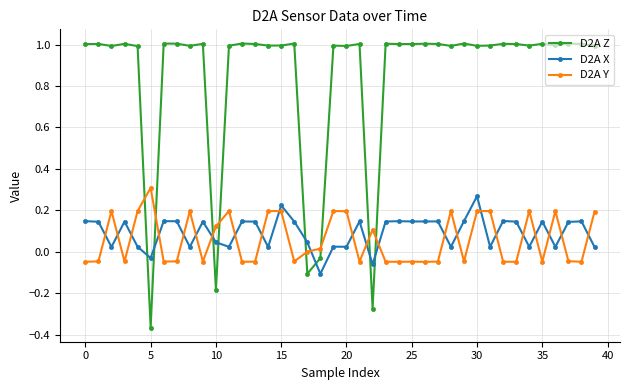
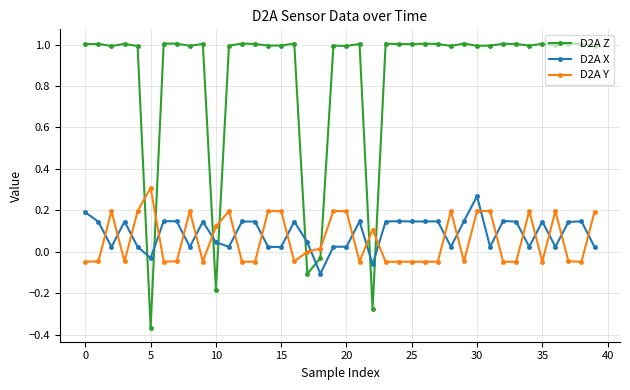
D2A X, 0: 0.15 -> 0.19
D2A X, 15: 0.22 -> 0.02
